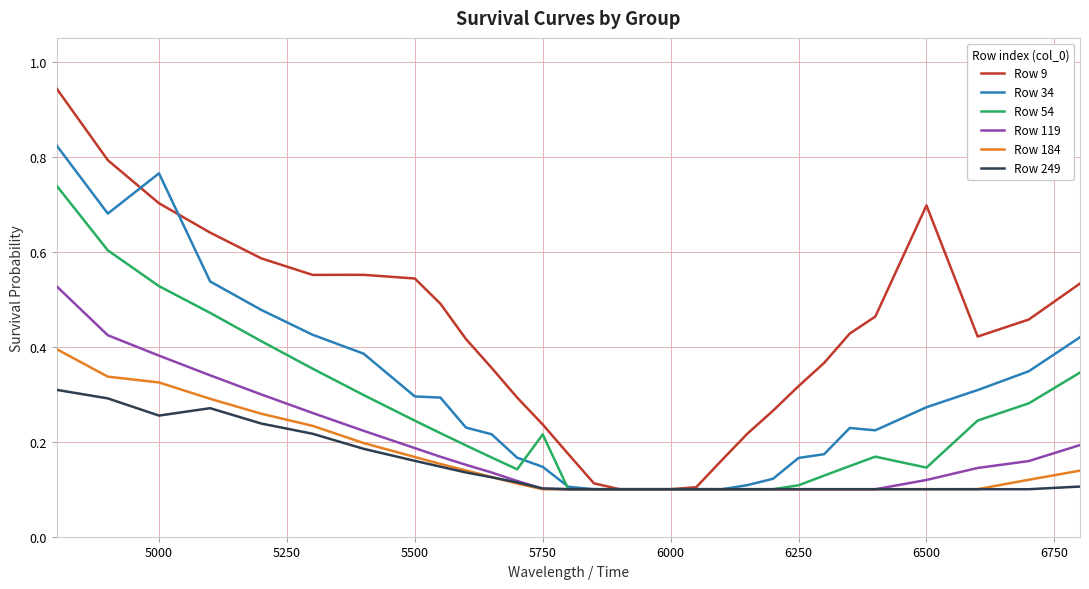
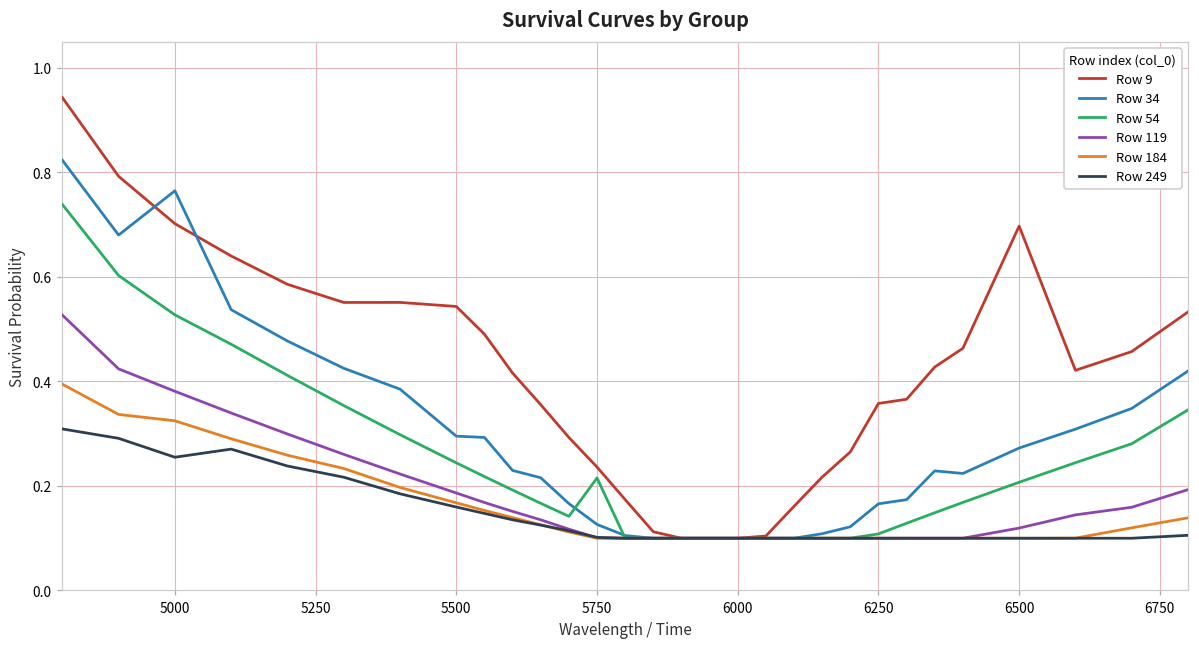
Row 34, 5750: 0.15 -> 0.13
Row 9, 6250: 0.32 -> 0.36
Row 54, 6500: 0.15 -> 0.21
